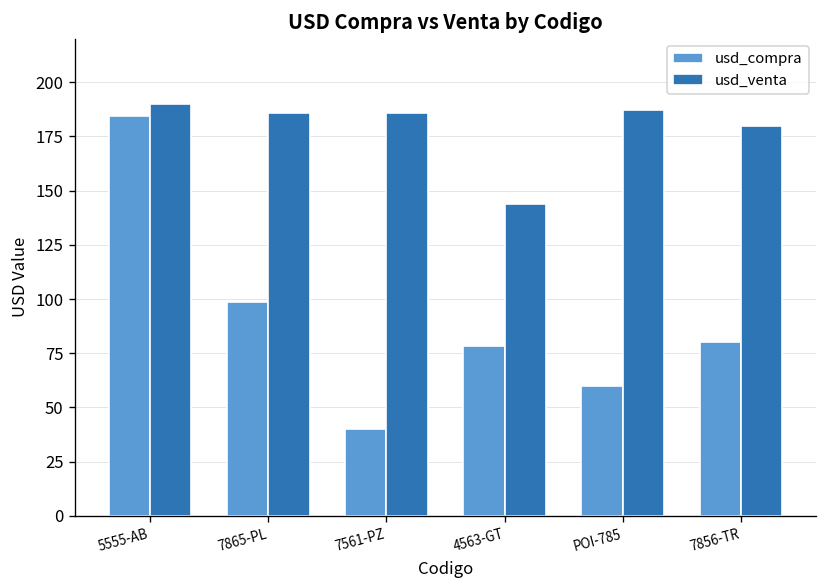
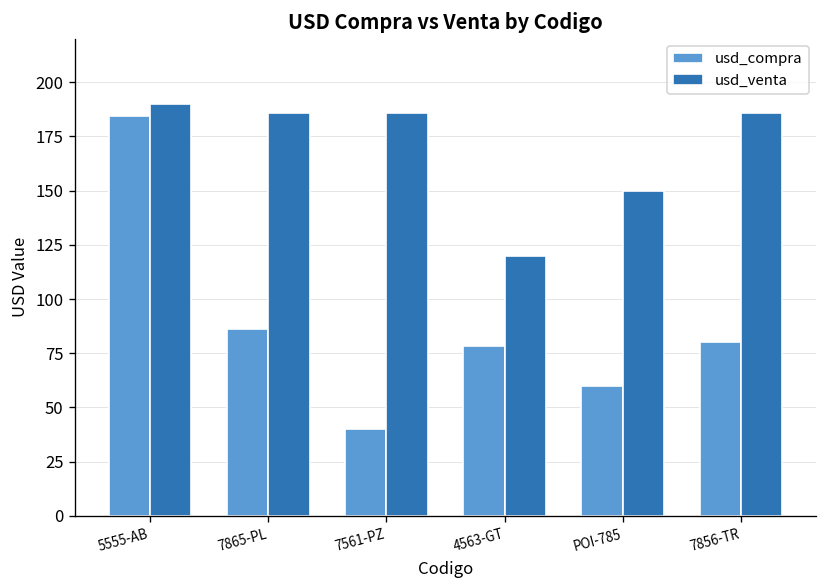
usd_compra, 7865-PL: 99 -> 86
usd_venta, 4563-GT: 144 -> 120
usd_venta, POI-785: 187 -> 150
usd_venta, 7856-TR: 180 -> 186
